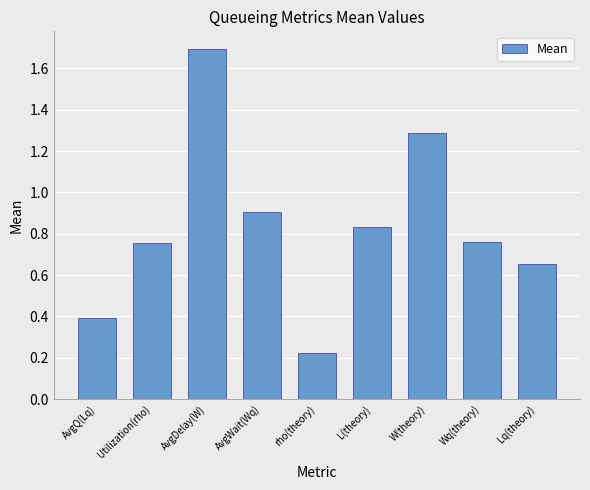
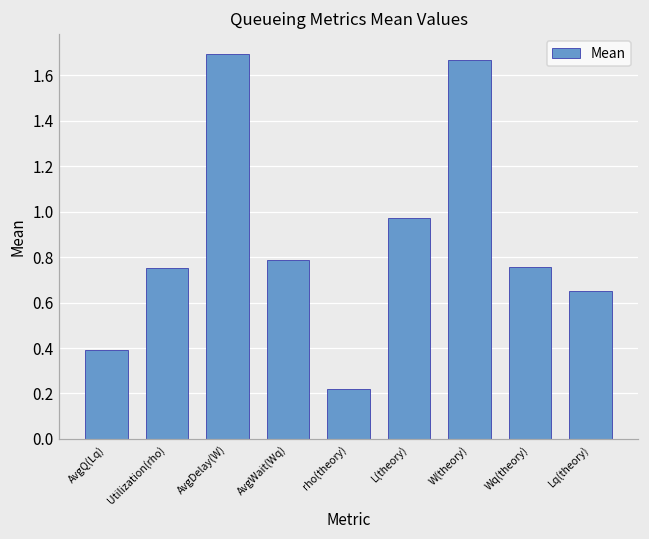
AvgWait(Wq): 0.91 -> 0.79
L(theory): 0.83 -> 0.97
W(theory): 1.29 -> 1.67
